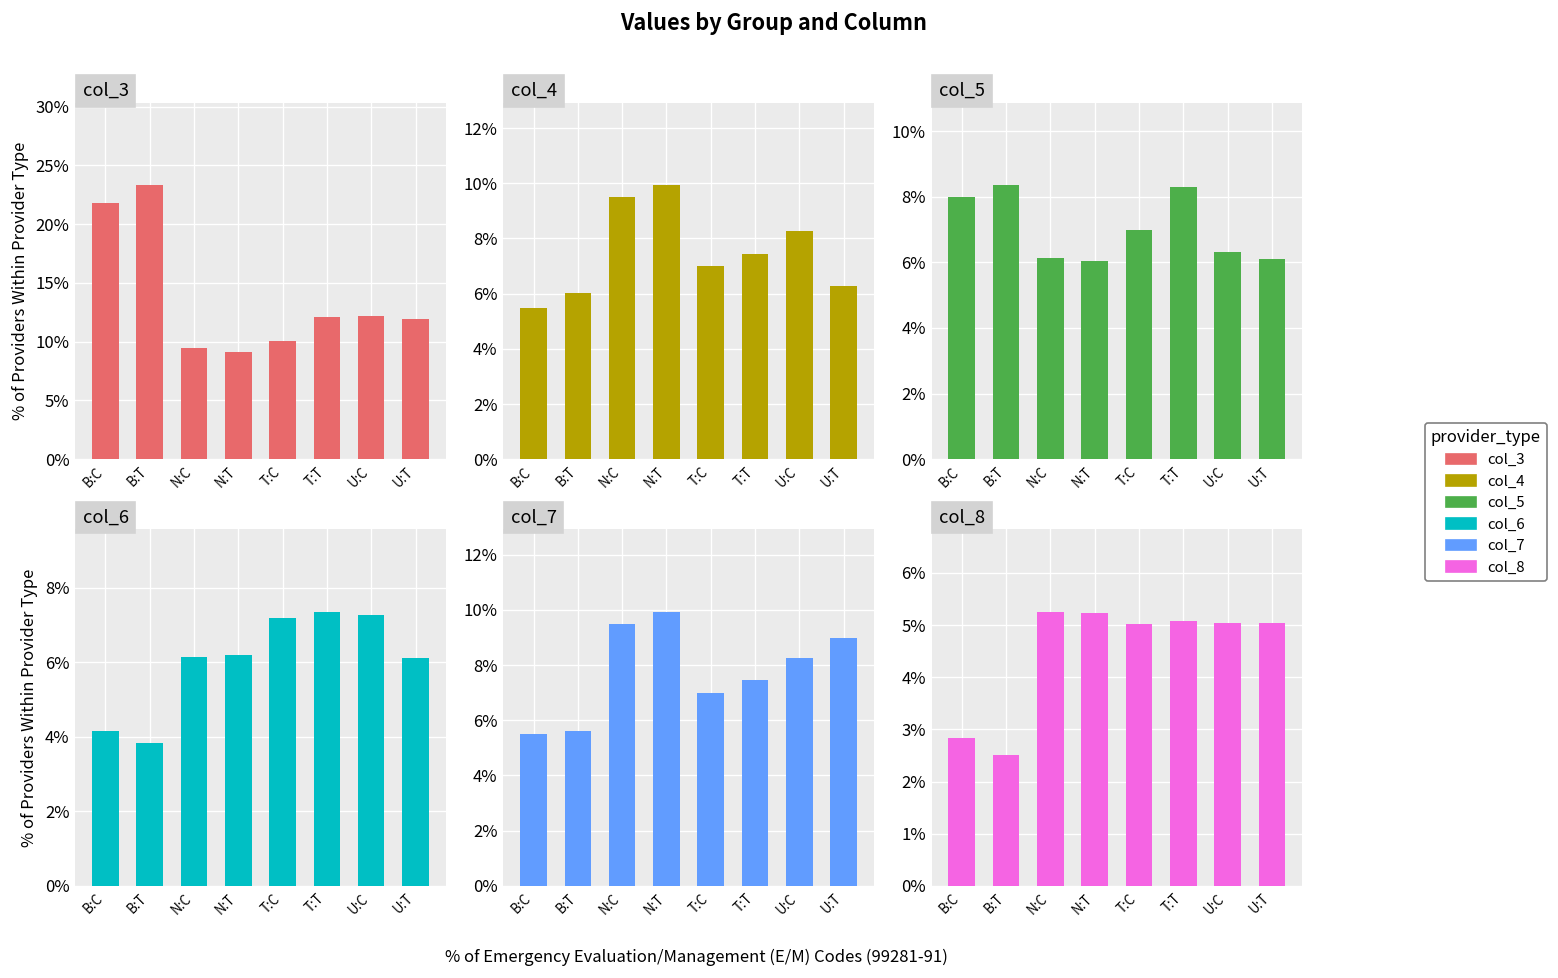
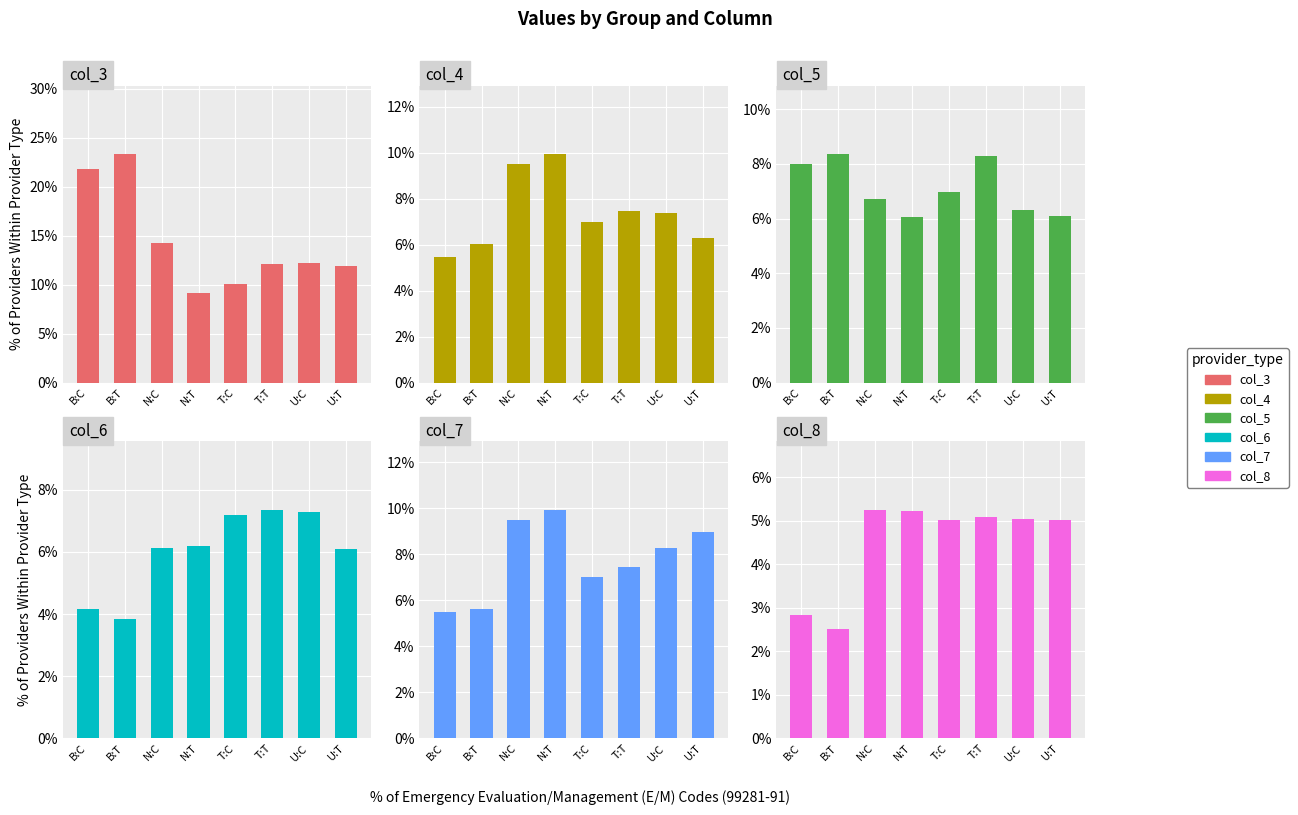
col_3, N:C: 9% -> 14%
col_4, U:C: 8.3% -> 7.4%
col_5, N:C: 6.1% -> 6.7%
